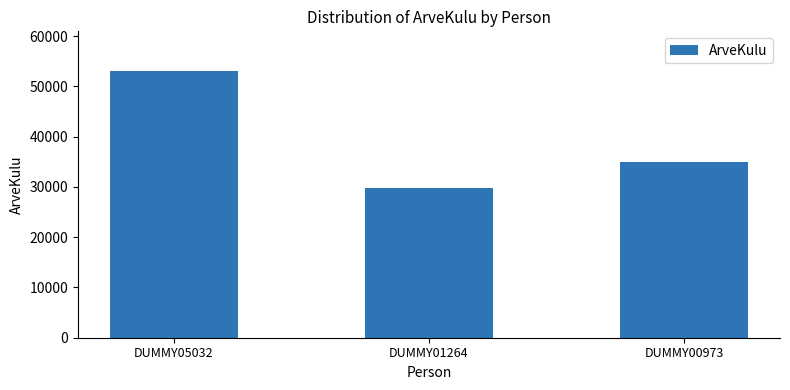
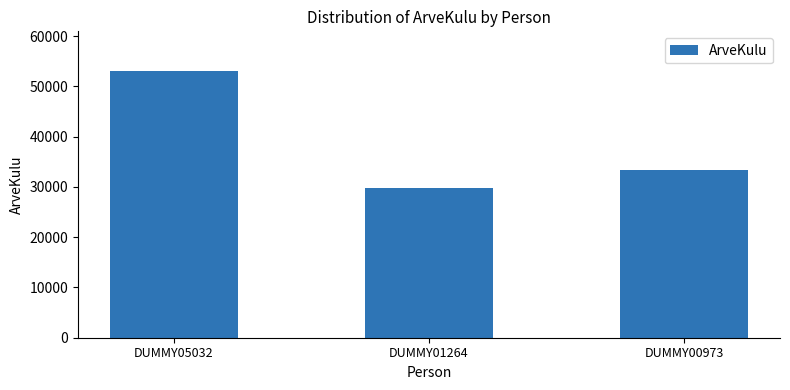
DUMMY00973: 35000 -> 33000
